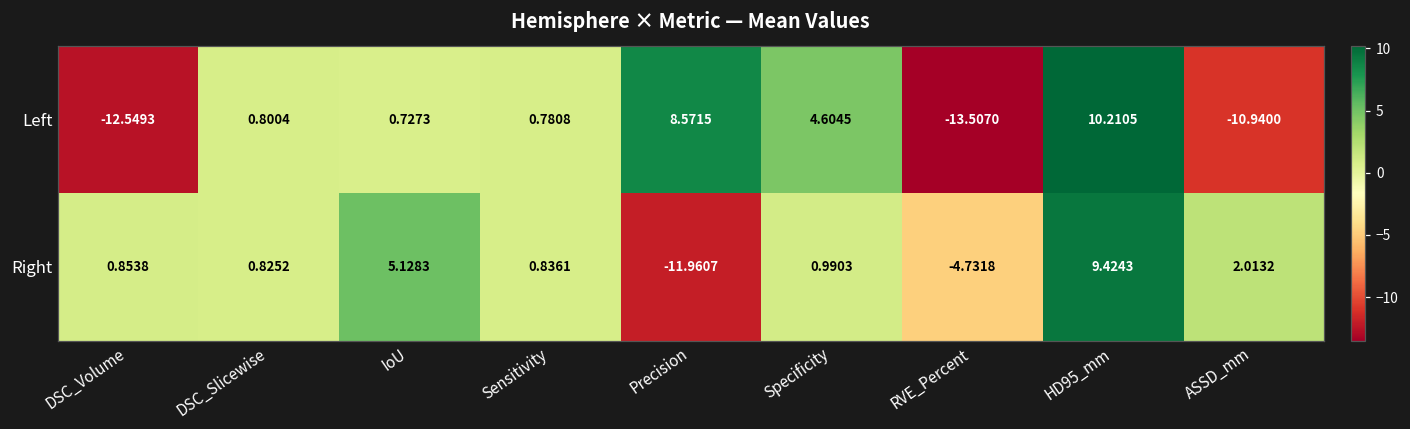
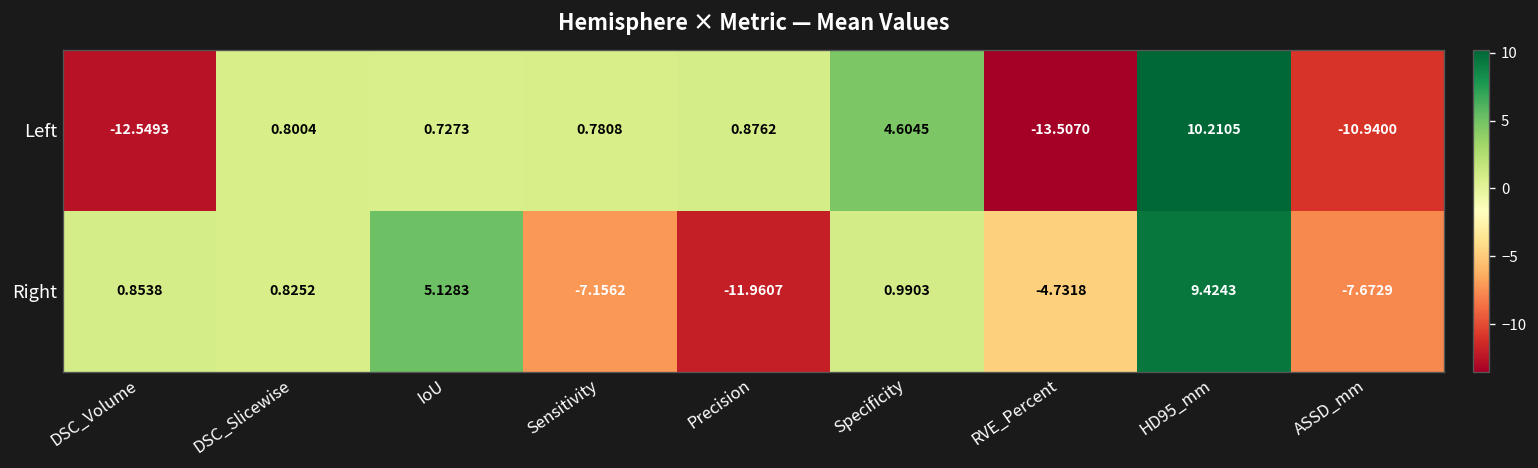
Left, Precision: 8.5715 -> 0.8762
Right, Sensitivity: 0.8361 -> -7.1562
Right, ASSD_mm: 2.0132 -> -7.6729
